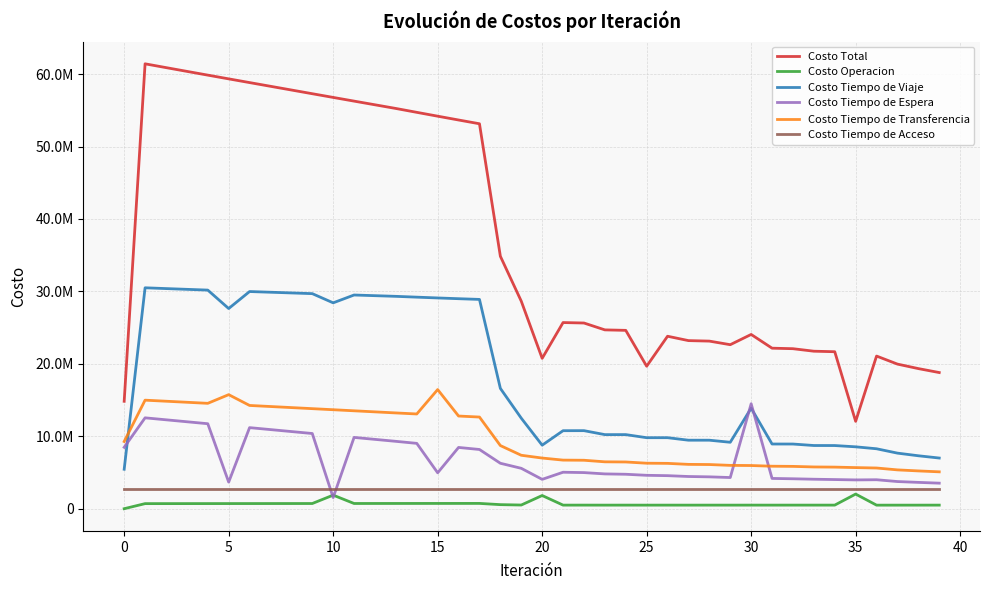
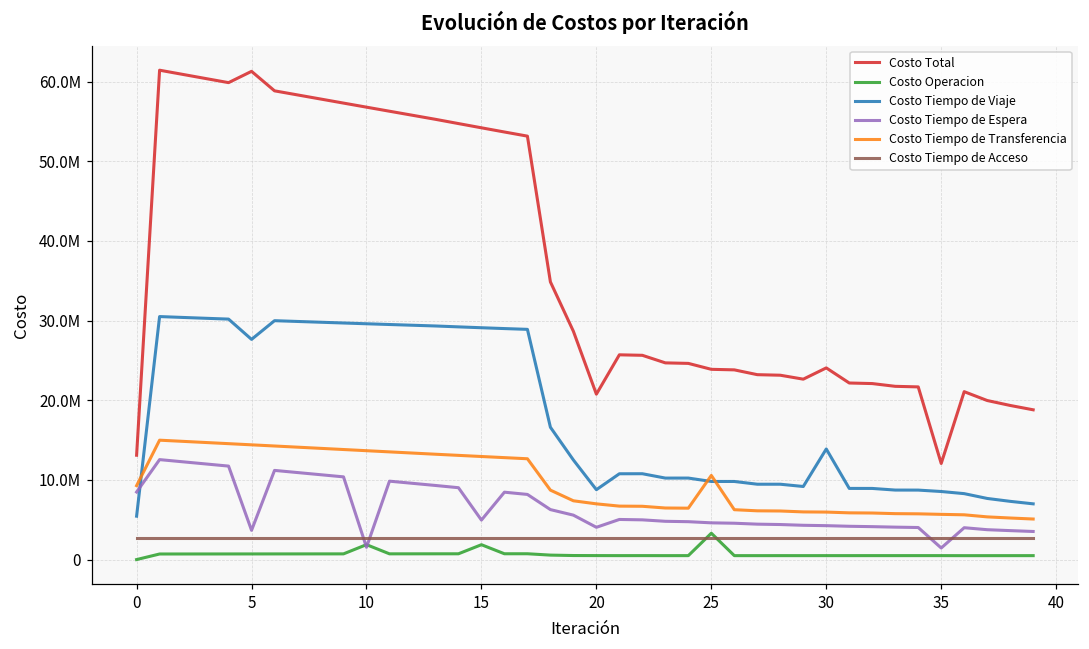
Costo Total, 0: 15000000 -> 13000000
Costo Total, 5: 59000000 -> 61000000
Costo Tiempo de Transferencia, 5: 16000000 -> 14000000
Costo Tiempo de Viaje, 10: 28000000 -> 30000000
Costo Operacion, 15: 1000000 -> 2000000
Costo Tiempo de Transferencia, 15: 16000000 -> 13000000
Costo Operacion, 20: 2000000 -> 0
Costo Total, 25: 20000000 -> 24000000
Costo Operacion, 25: 0 -> 3000000
Costo Tiempo de Transferencia, 25: 6000000 -> 11000000
Costo Tiempo de Espera, 30: 14000000 -> 4000000
Costo Operacion, 35: 2000000 -> 0
Costo Tiempo de Espera, 35: 4000000 -> 1000000
